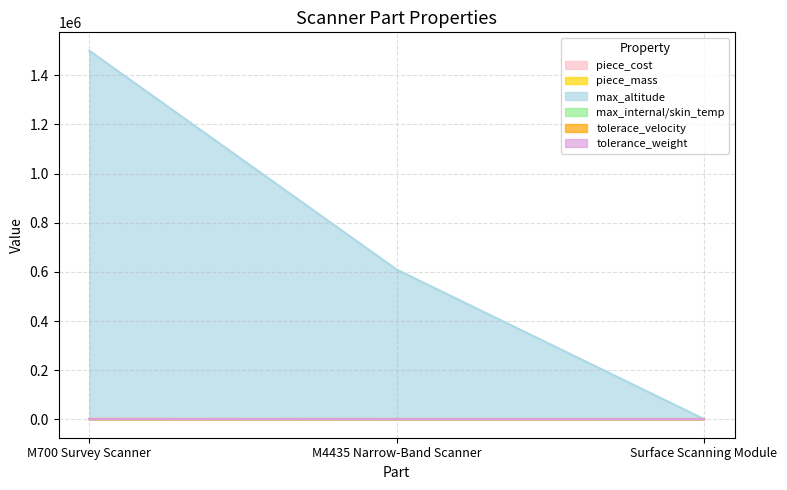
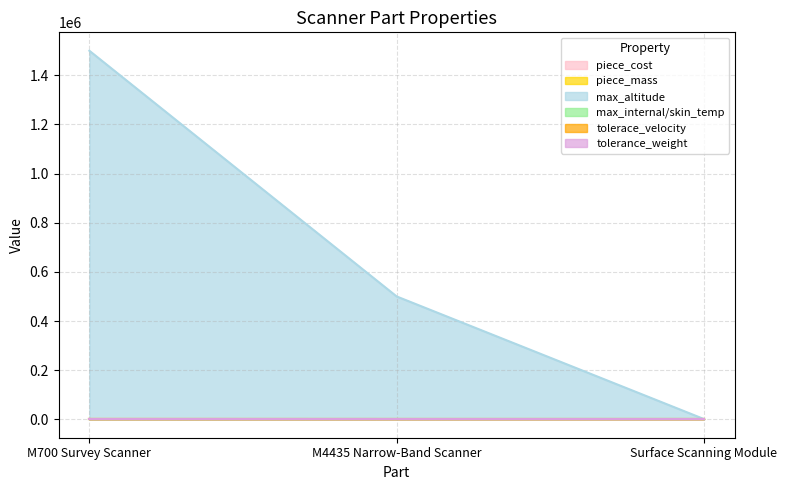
max_altitude, M4435 Narrow-Band Scanner: 610000 -> 500000
